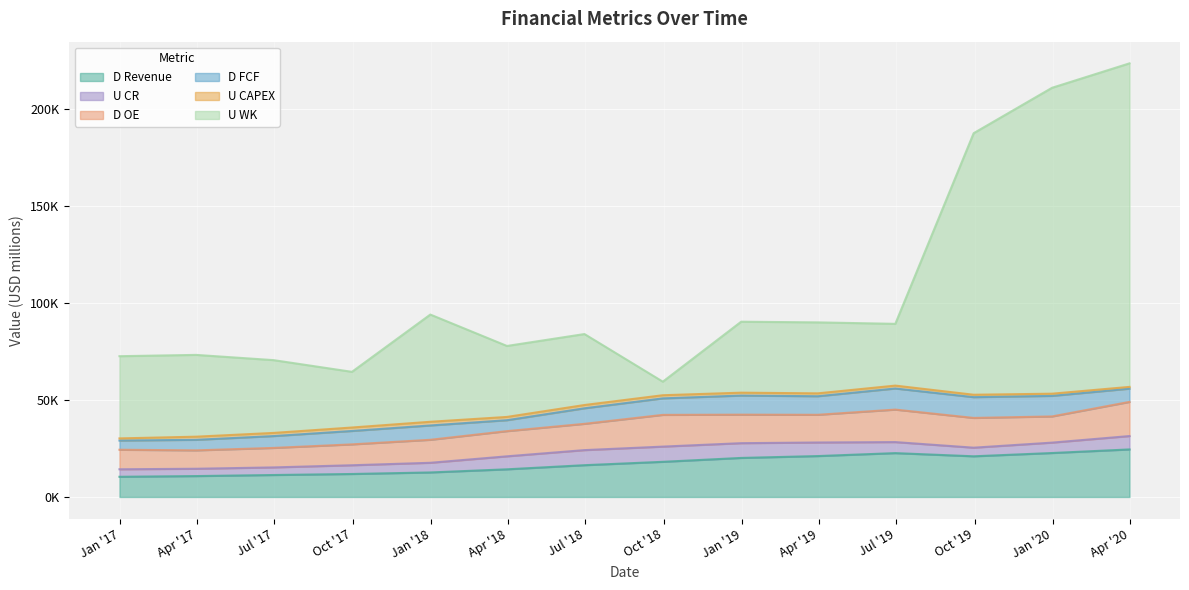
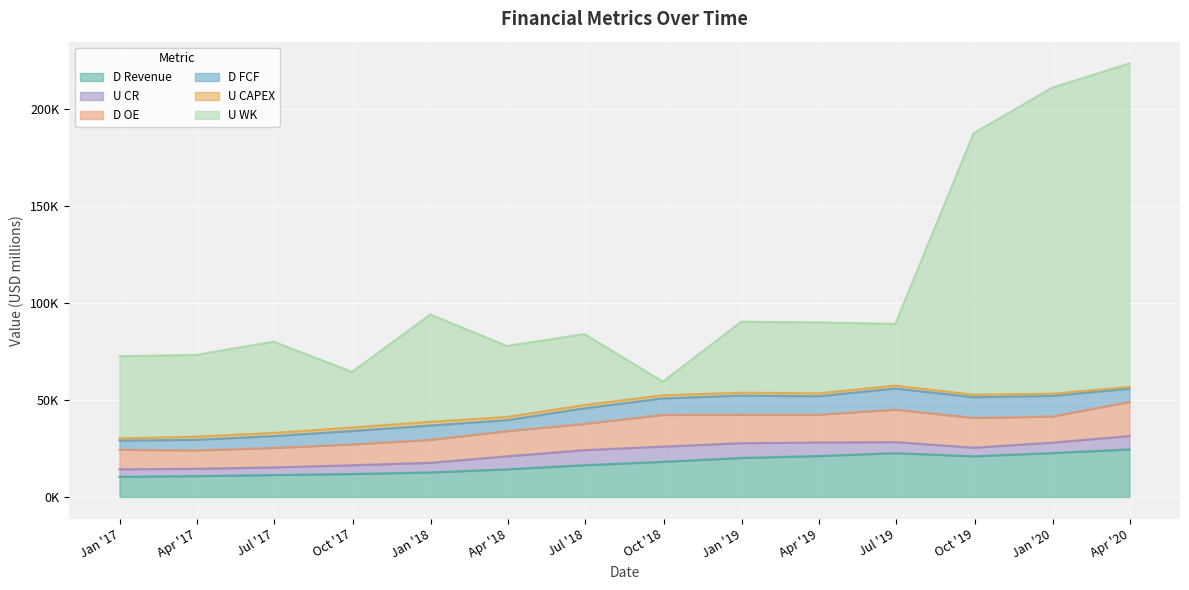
U WK, Jul '17: 38000 -> 47000
